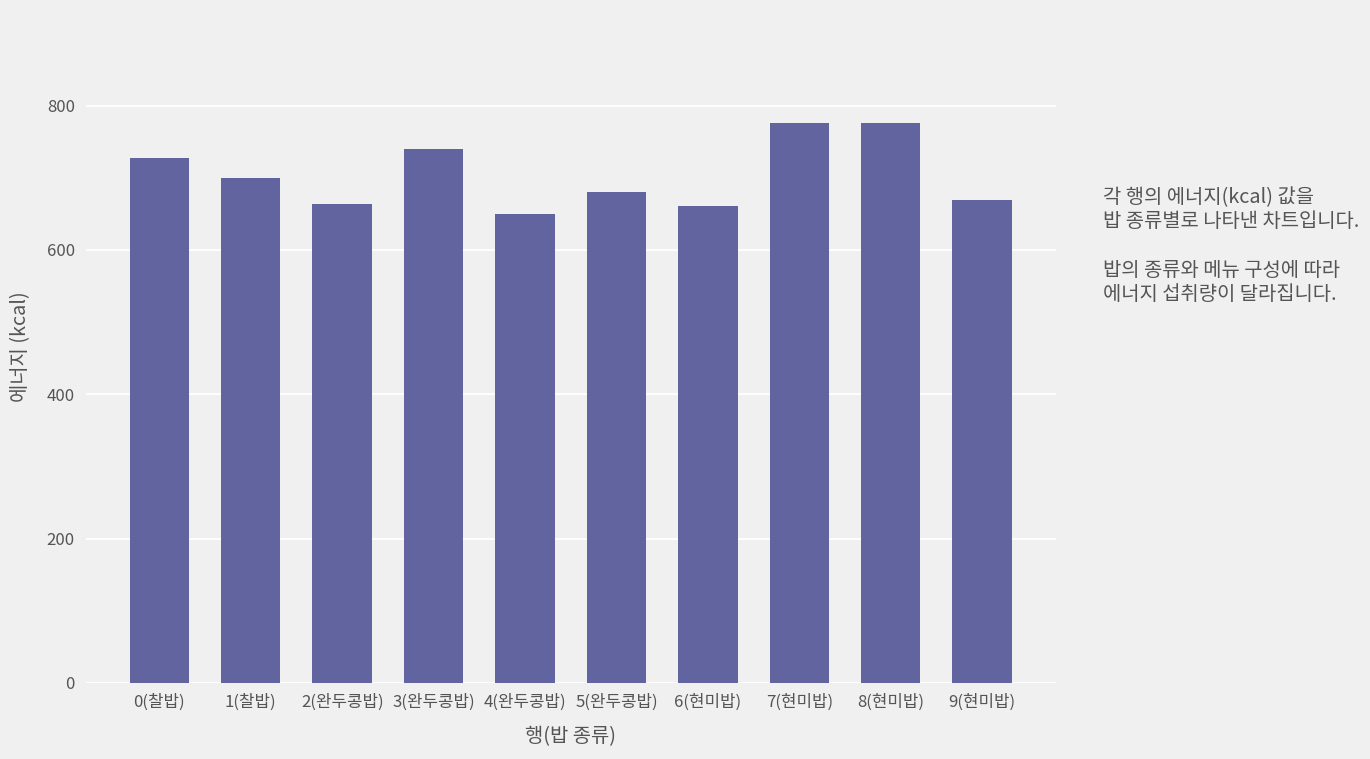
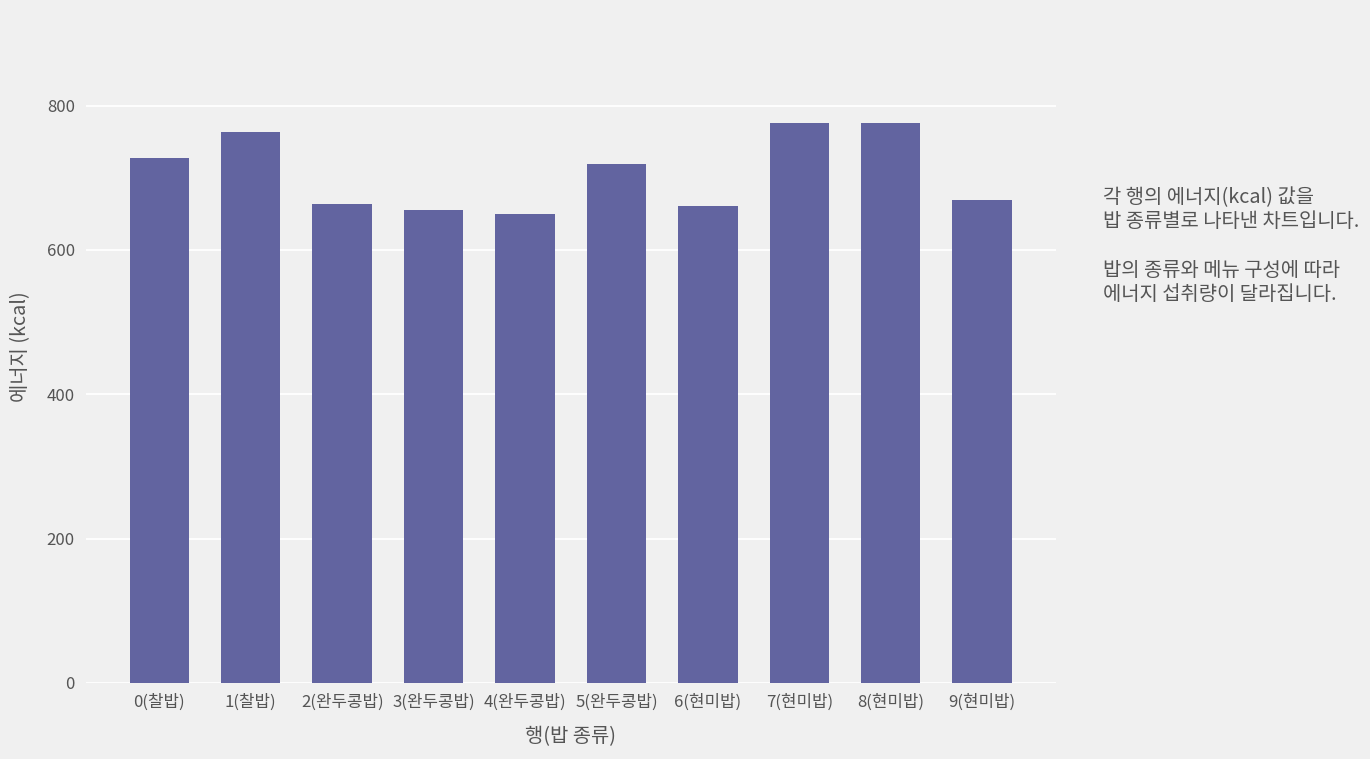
1(찰밥): 700 -> 760
3(완두콩밥): 740 -> 660
5(완두콩밥): 680 -> 720
